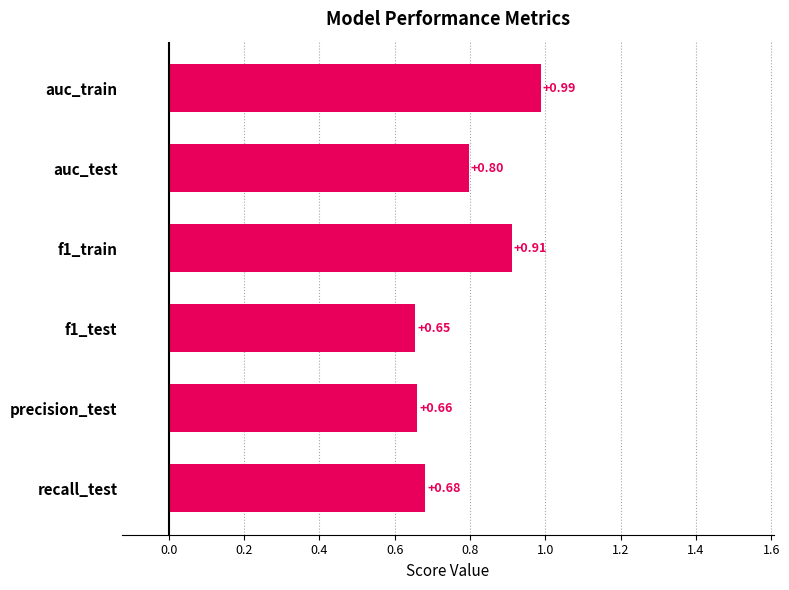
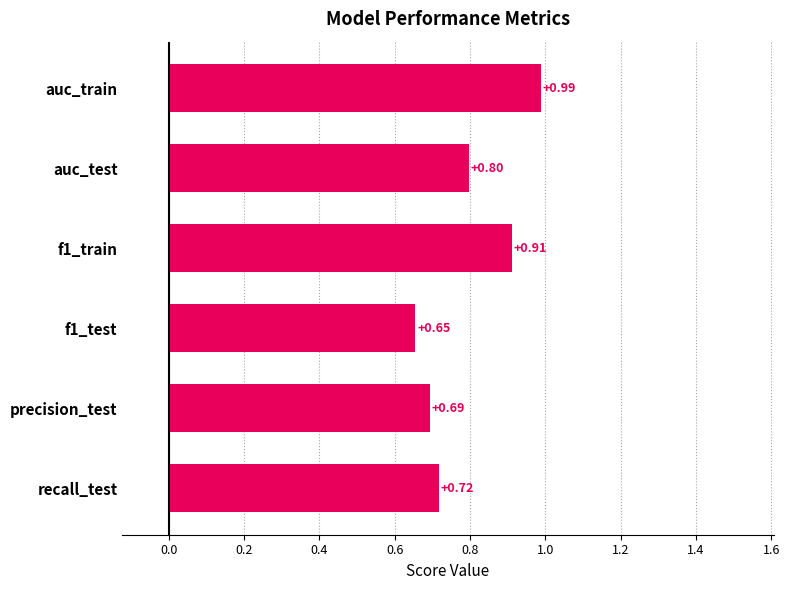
precision_test: +0.66 -> +0.69
recall_test: +0.68 -> +0.72
